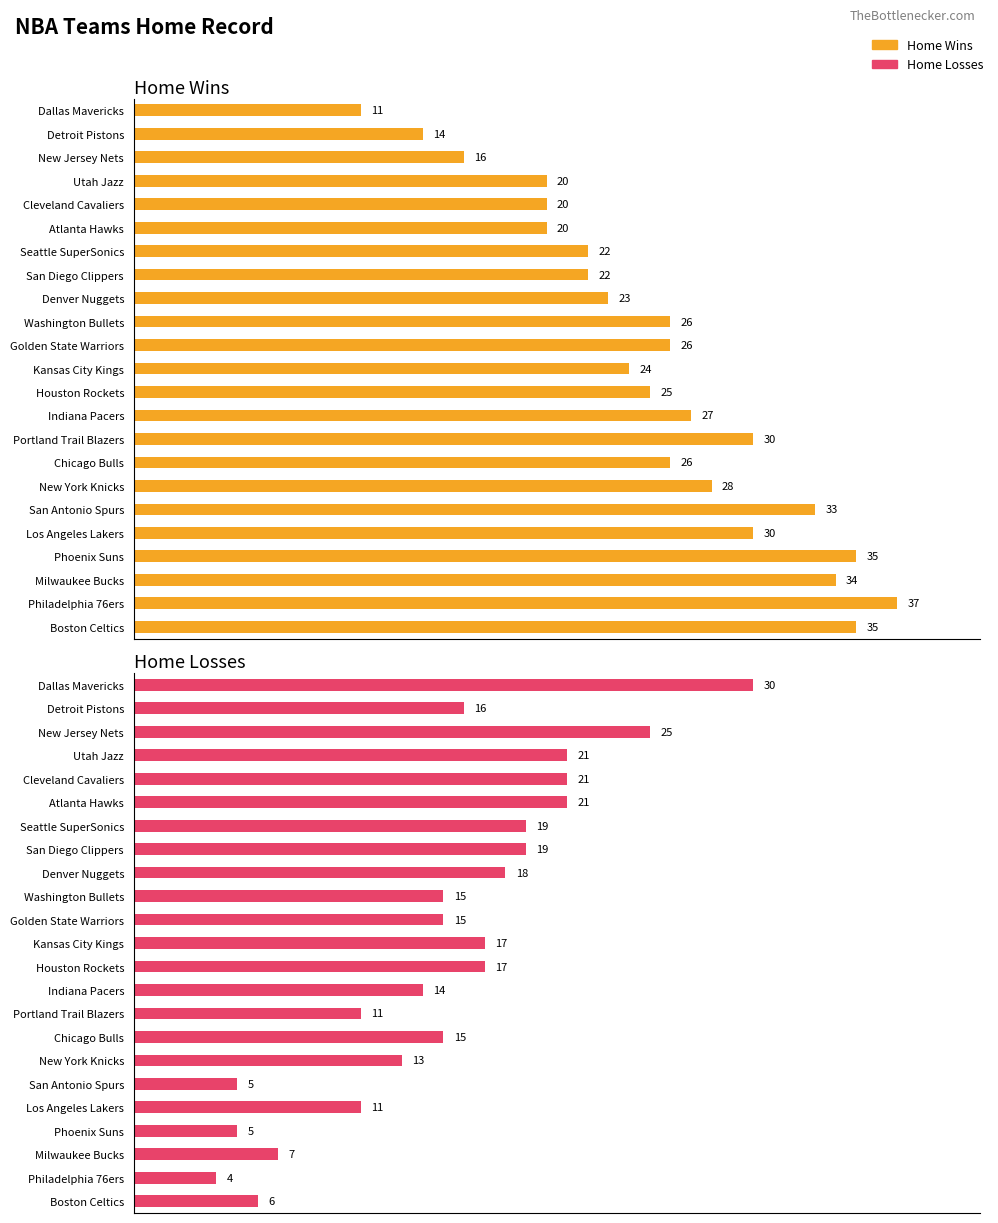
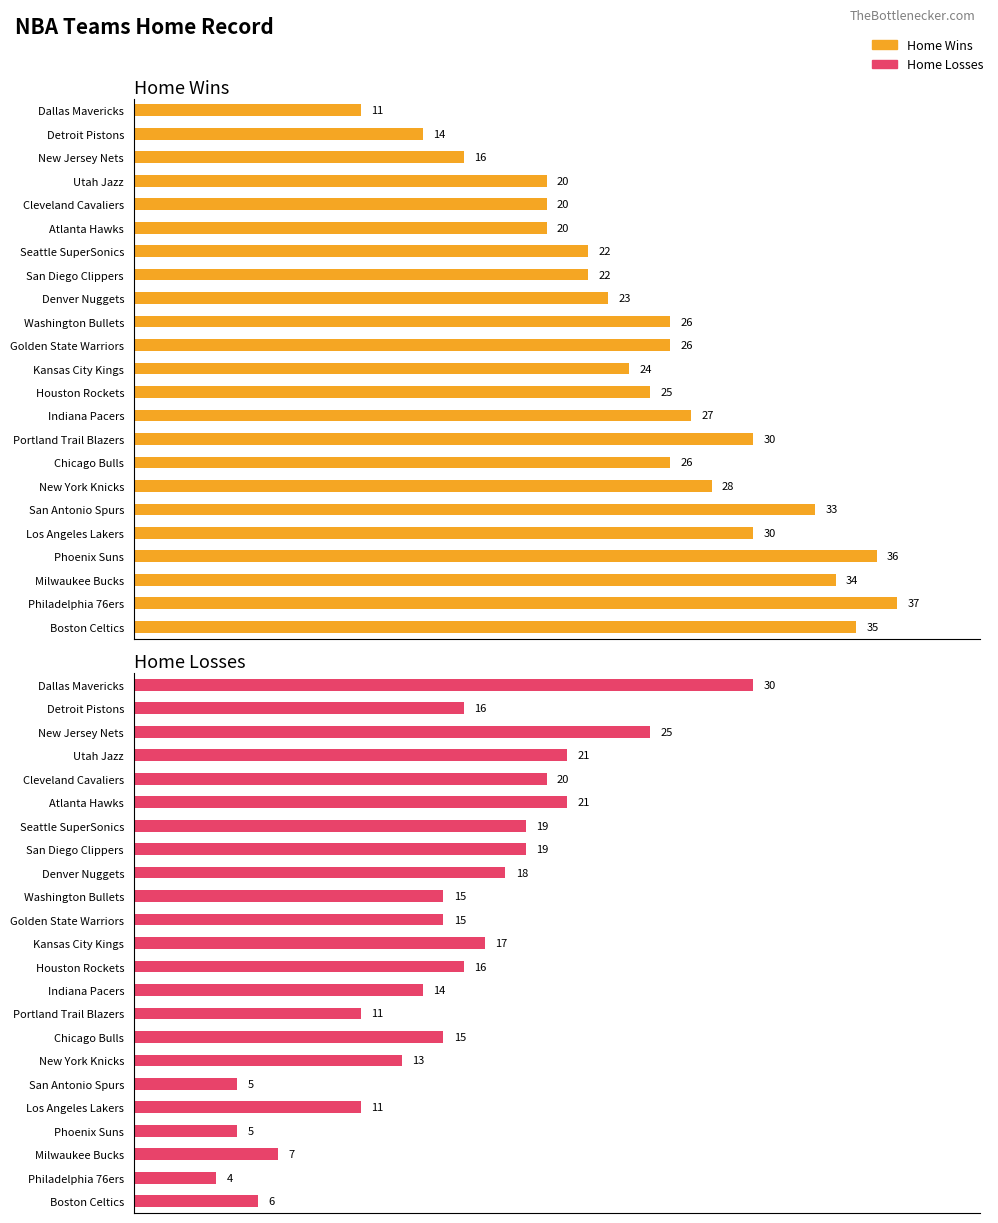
Home Wins, Phoenix Suns: 35 -> 36
Home Losses, Cleveland Cavaliers: 21 -> 20
Home Losses, Houston Rockets: 17 -> 16
